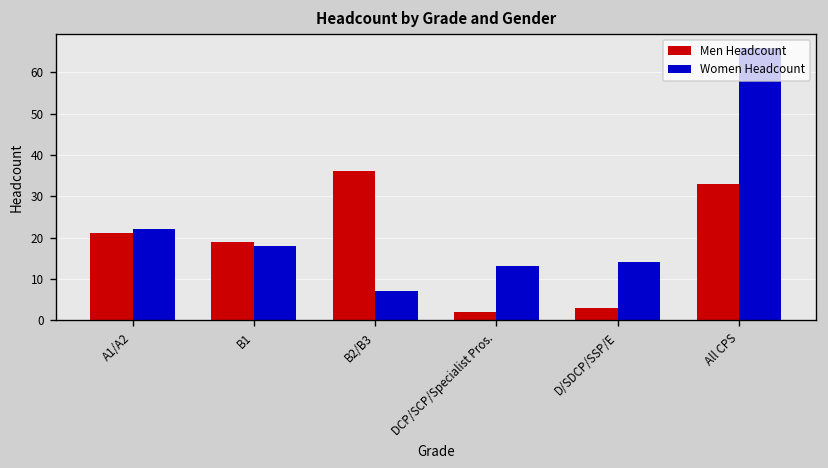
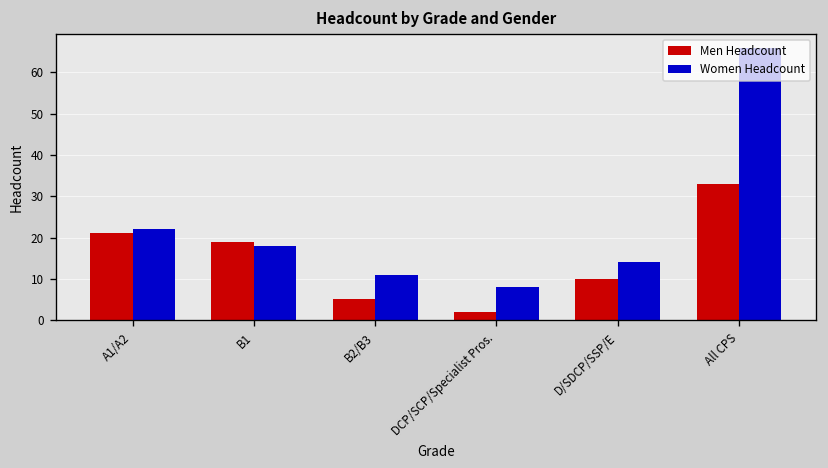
Men Headcount, B2/B3: 36 -> 5
Women Headcount, B2/B3: 7 -> 11
Women Headcount, DCP/SCP/Specialist Pros.: 13 -> 8
Men Headcount, D/SDCP/SSP/E: 3 -> 10
